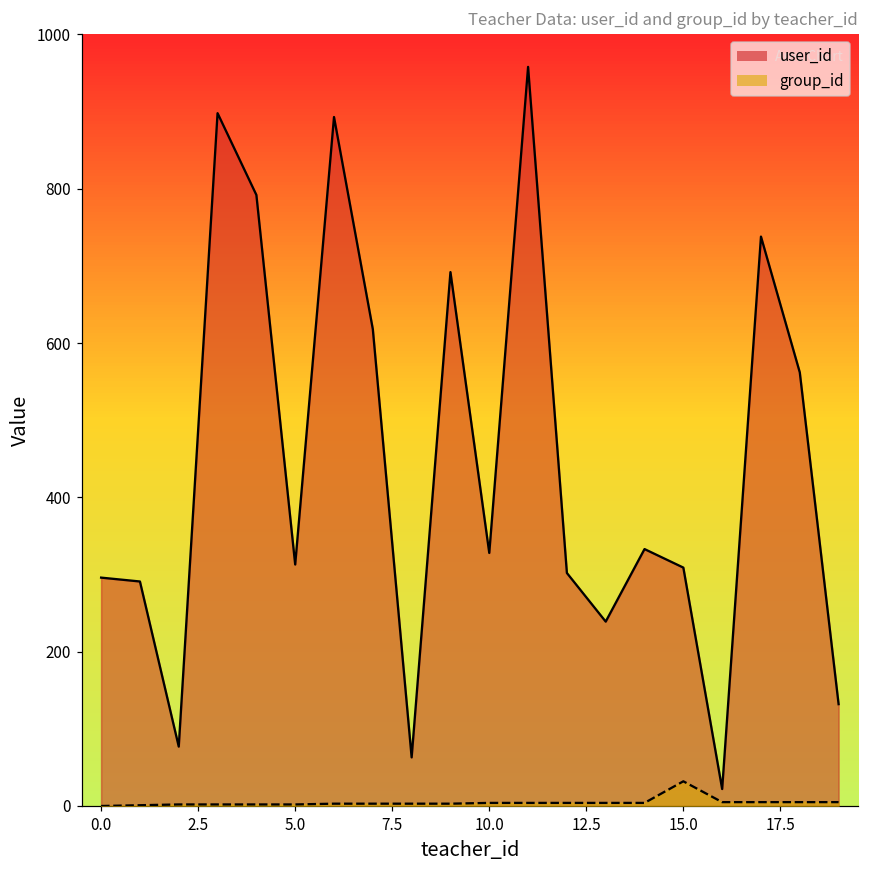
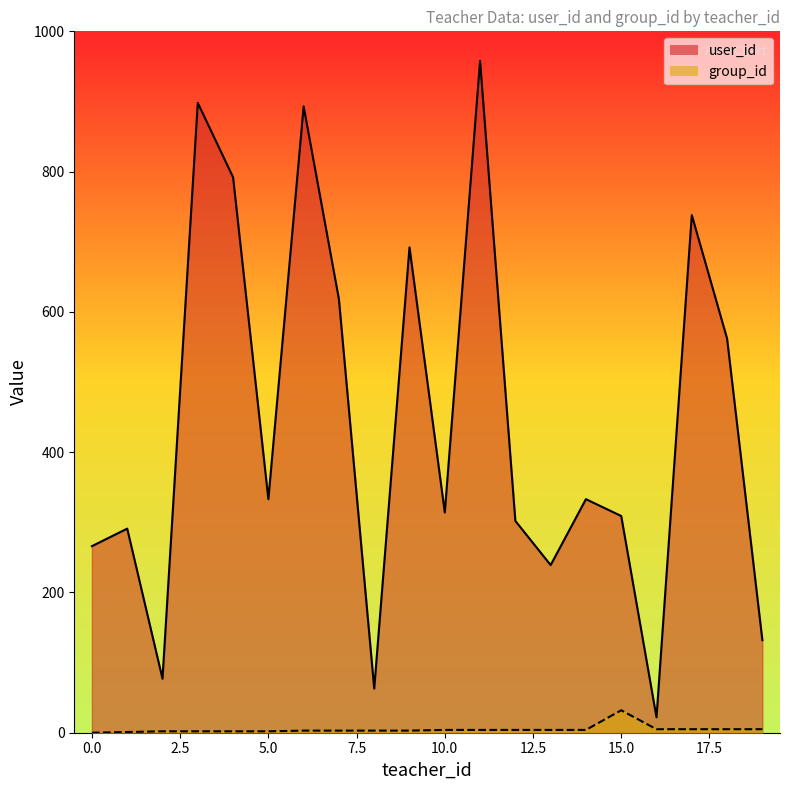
user_id, 0.0: 300 -> 270
user_id, 5.0: 310 -> 330
user_id, 10.0: 330 -> 310
